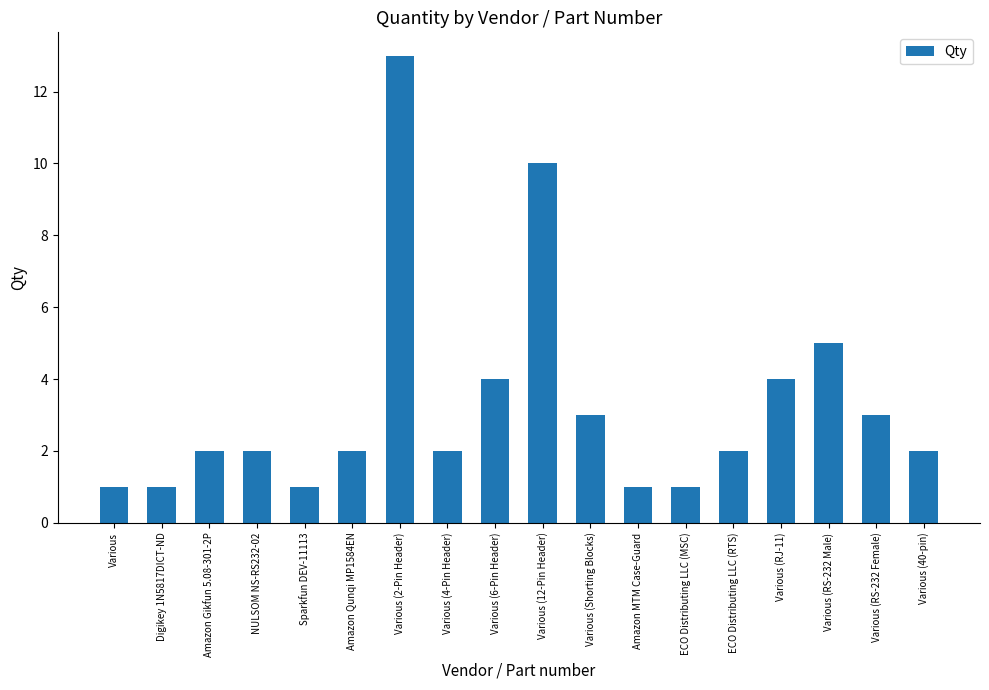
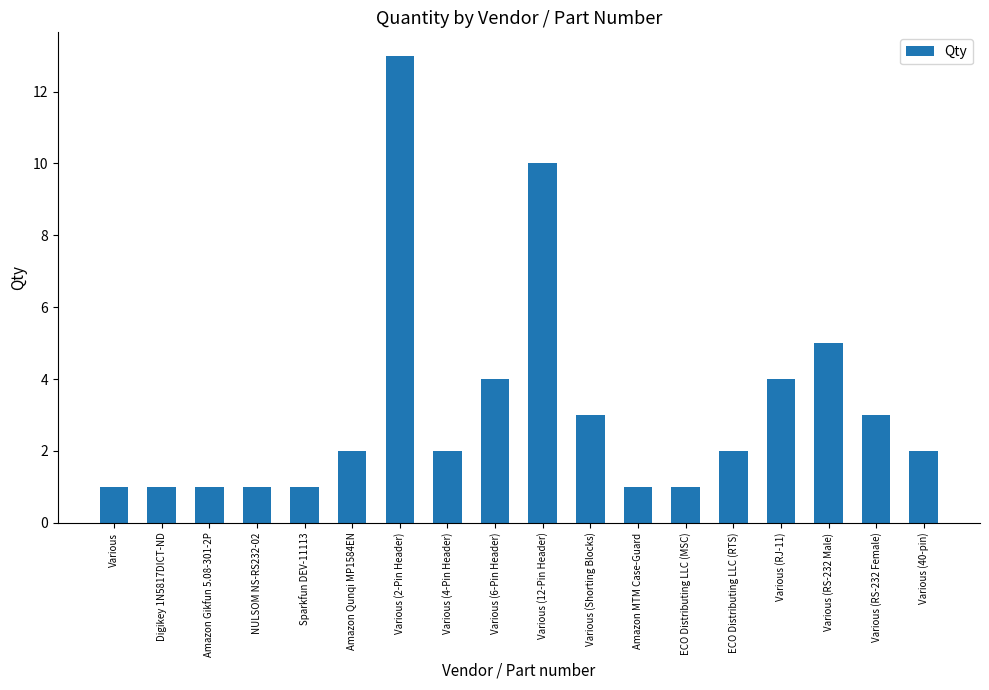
Amazon Gikfun 5.08-301-2P: 2 -> 1
NULSOM NS-RS232-02: 2 -> 1
